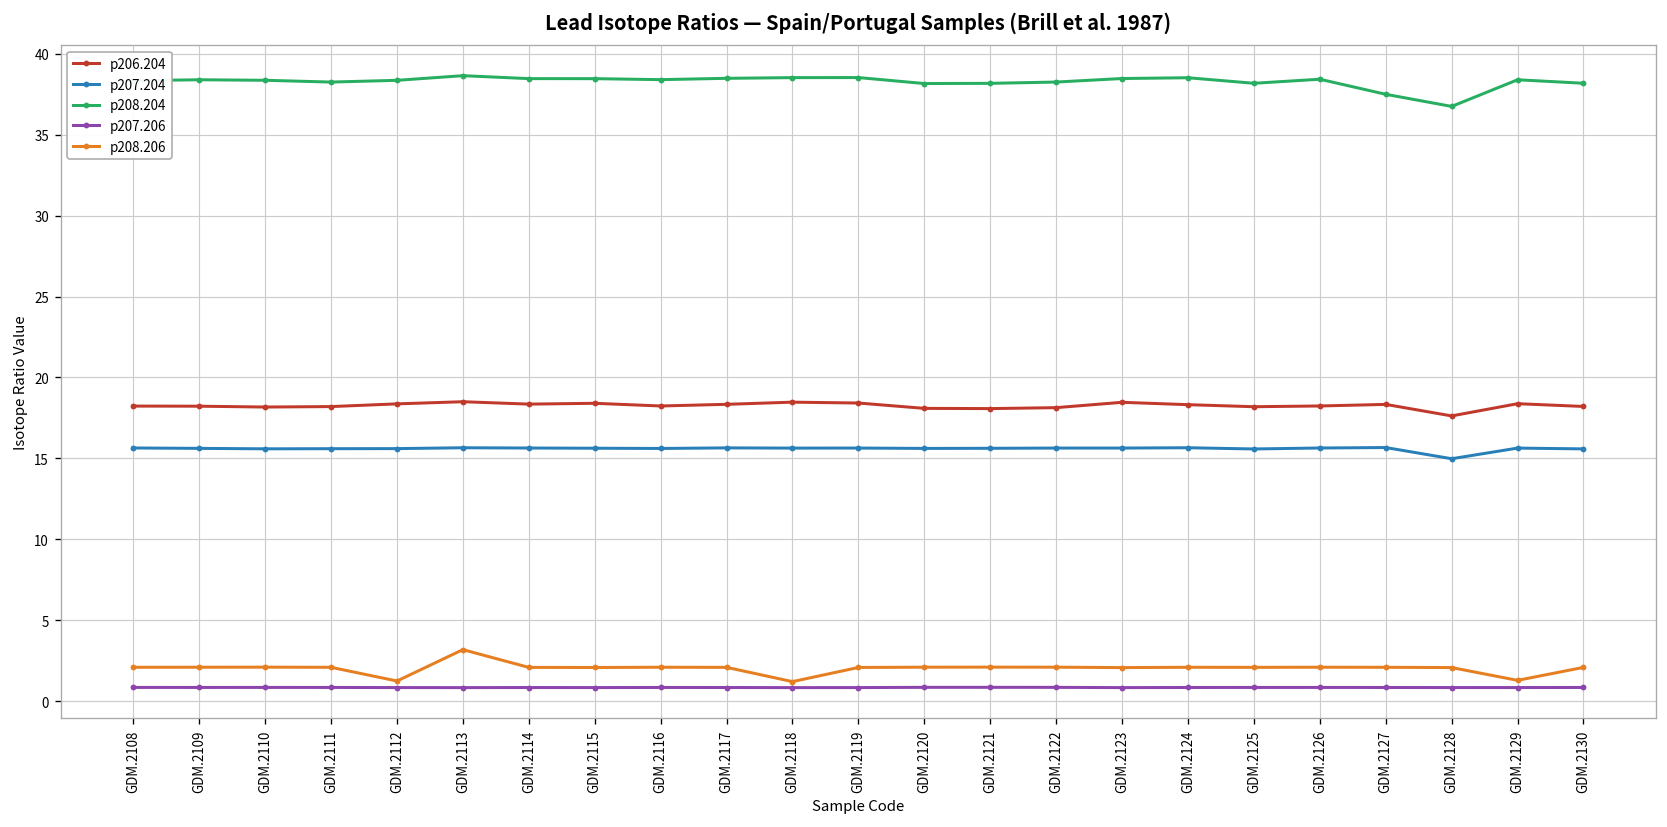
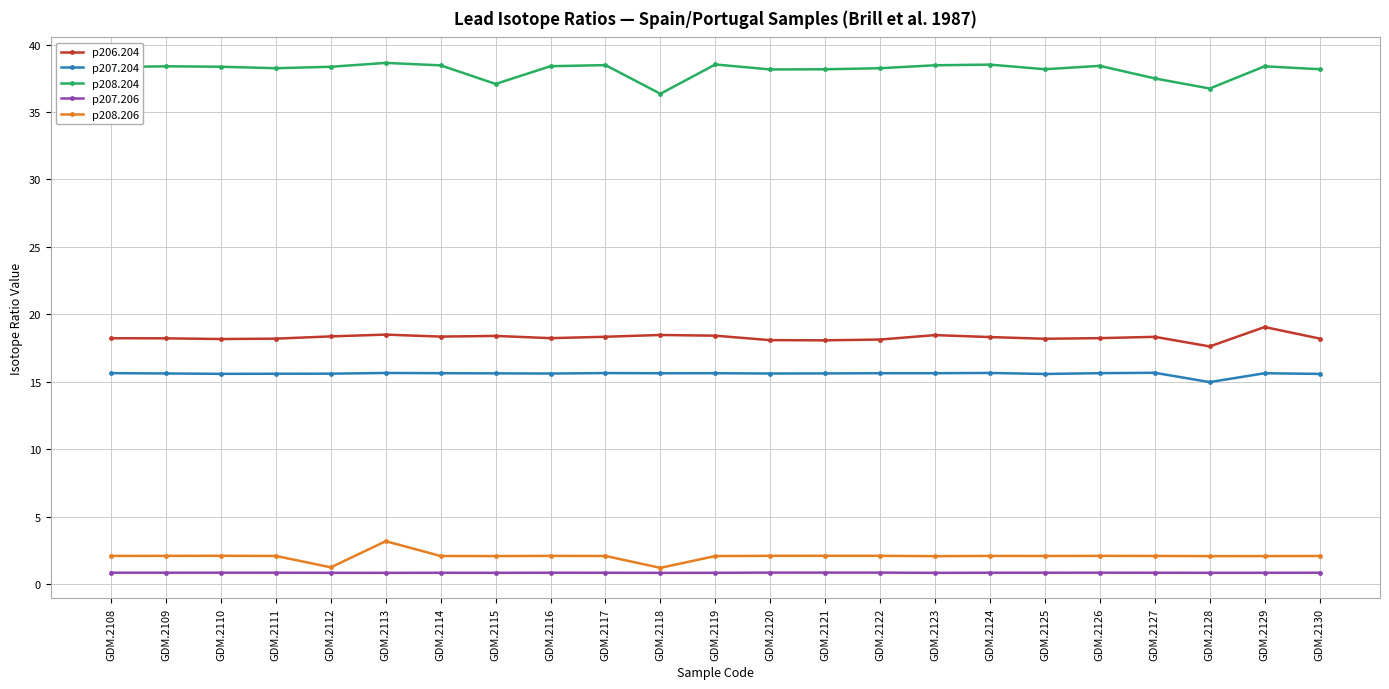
p208.204, GDM.2115: 38.5 -> 37.1
p208.204, GDM.2118: 38.5 -> 36.4
p206.204, GDM.2129: 18.4 -> 19.1
p208.206, GDM.2129: 1.3 -> 2.1
